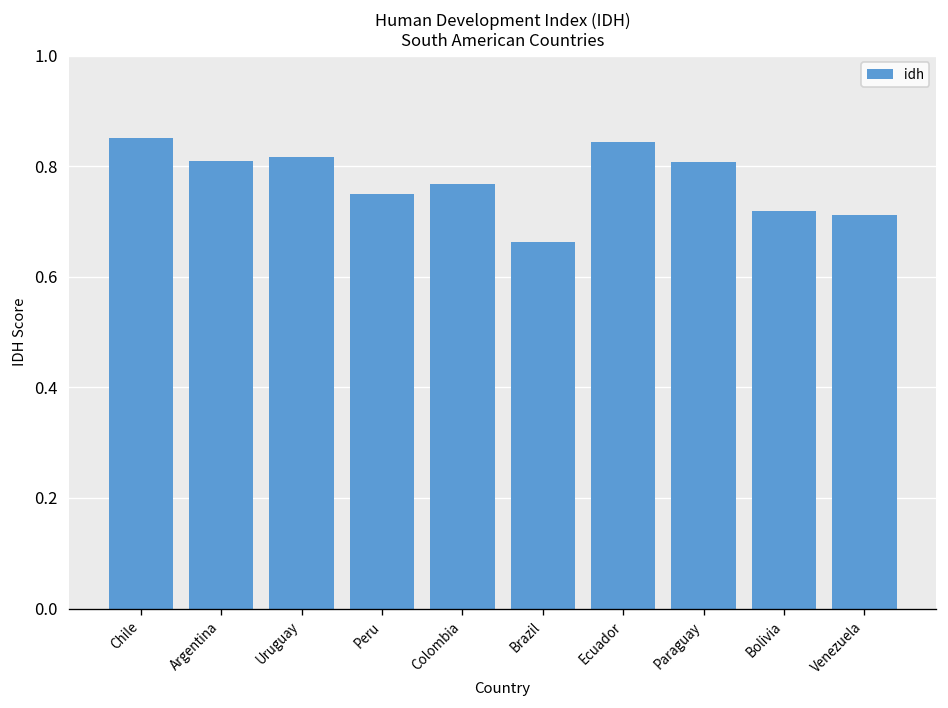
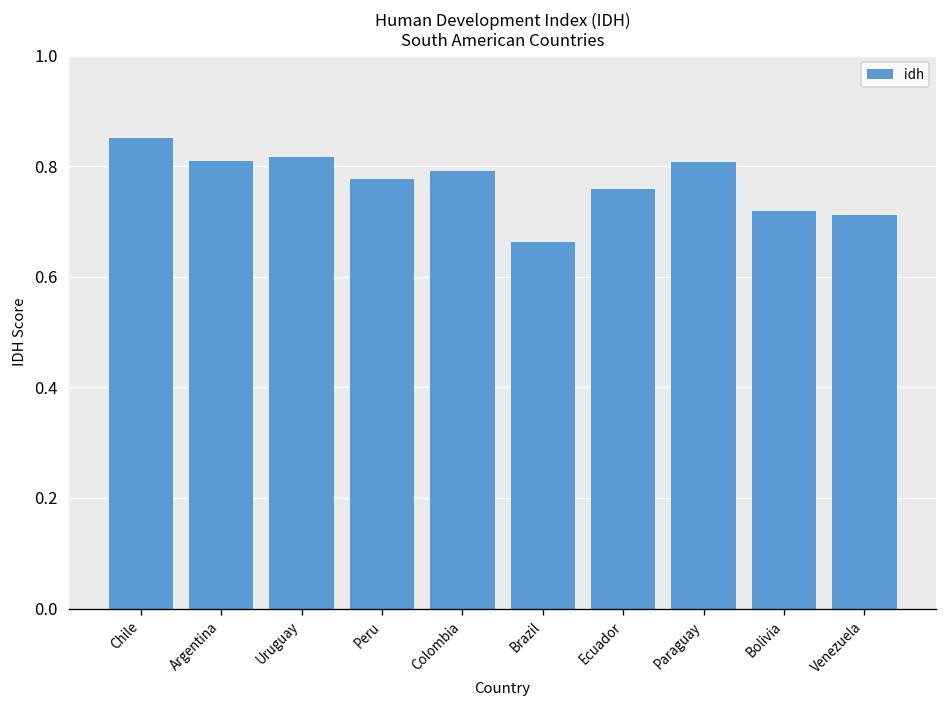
Peru: 0.75 -> 0.78
Colombia: 0.77 -> 0.79
Ecuador: 0.84 -> 0.76
